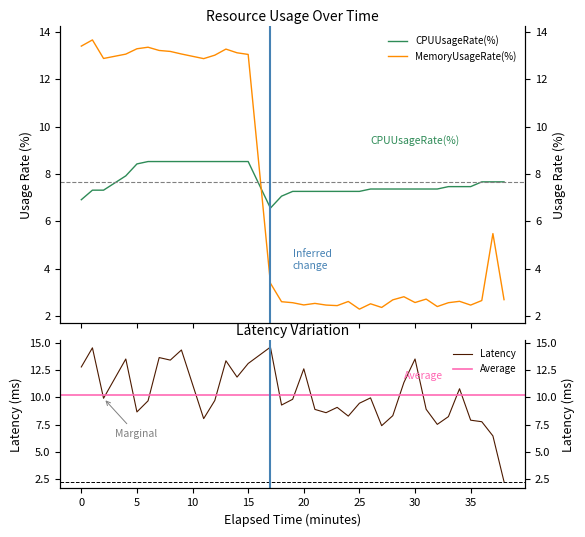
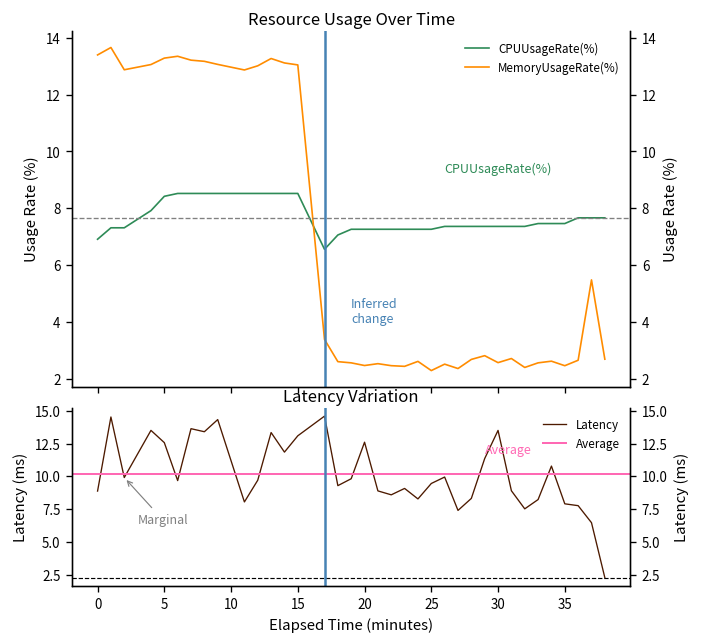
Latency Variation, 0: 12.8 -> 8.9
Latency Variation, 5: 8.7 -> 12.6
